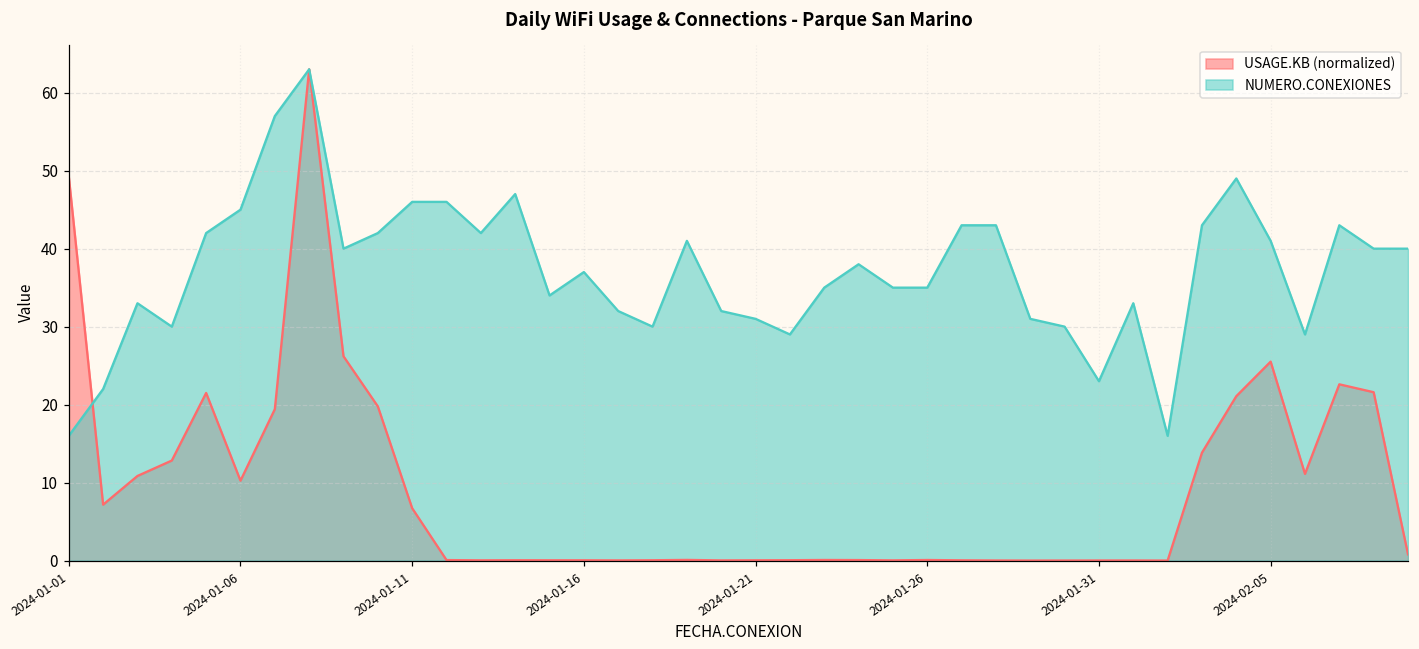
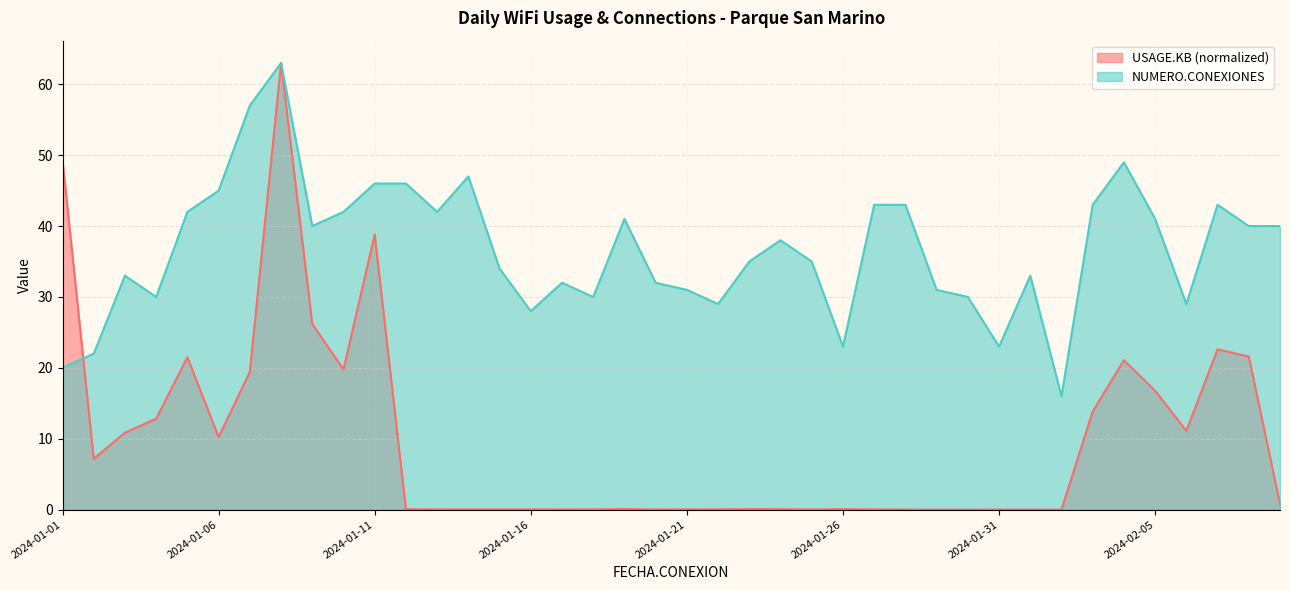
NUMERO.CONEXIONES, 2024-01-01: 16 -> 20
USAGE.KB (normalized), 2024-01-11: 7 -> 39
NUMERO.CONEXIONES, 2024-01-16: 37 -> 28
NUMERO.CONEXIONES, 2024-01-26: 35 -> 23
USAGE.KB (normalized), 2024-02-05: 26 -> 17
